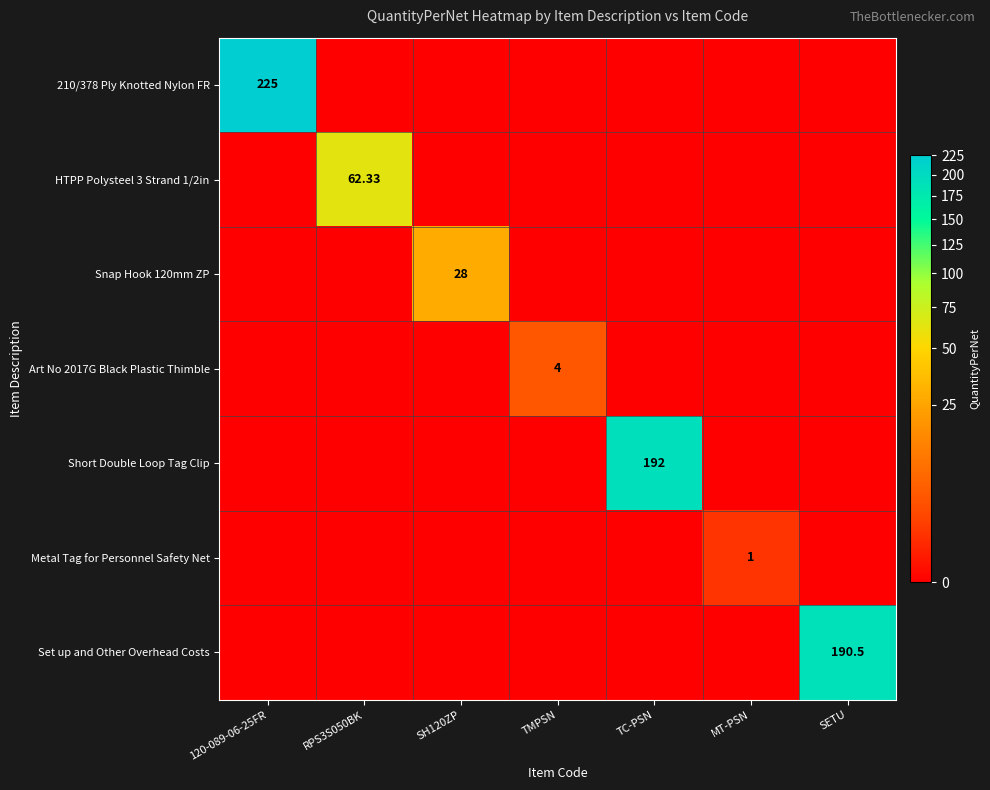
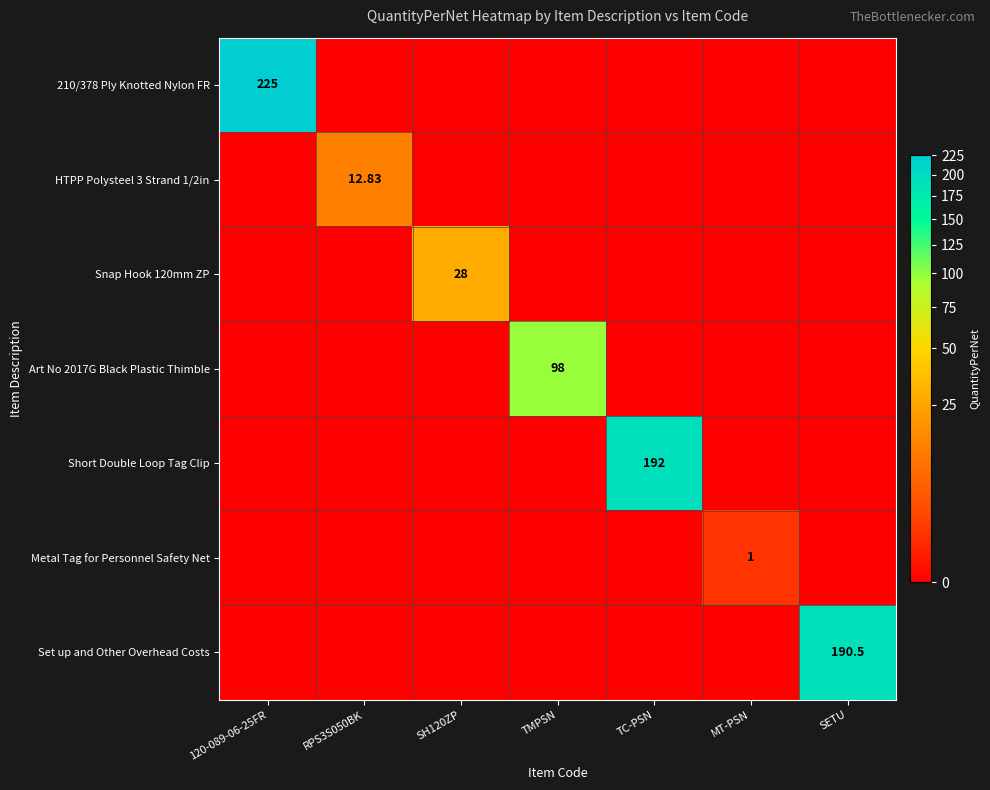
HTPP Polysteel 3 Strand 1/2in, RPS3S050BK: 62.33 -> 12.83
Art No 2017G Black Plastic Thimble, TMPSN: 4 -> 98
